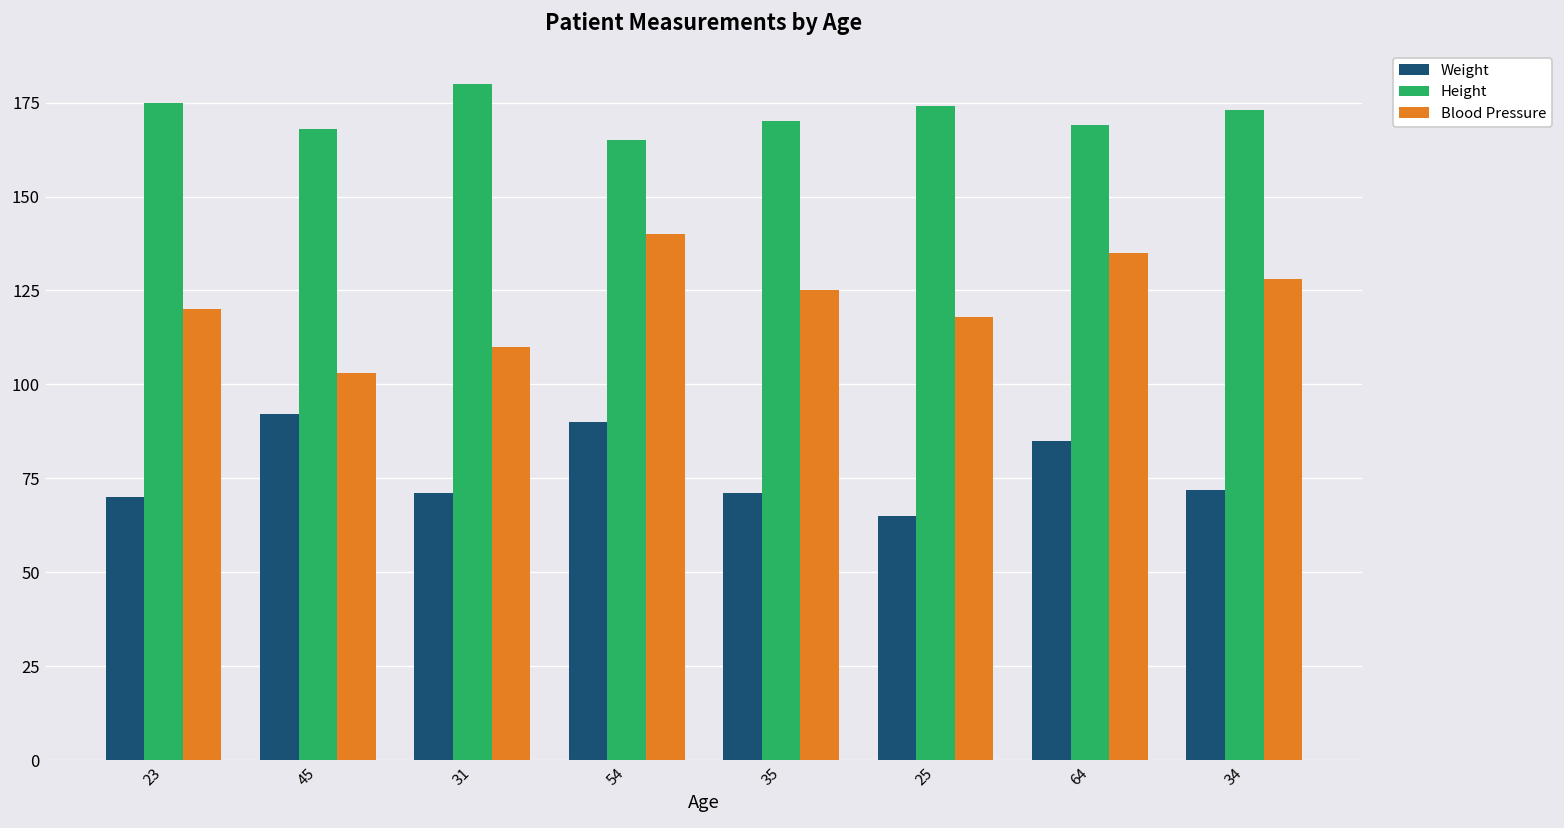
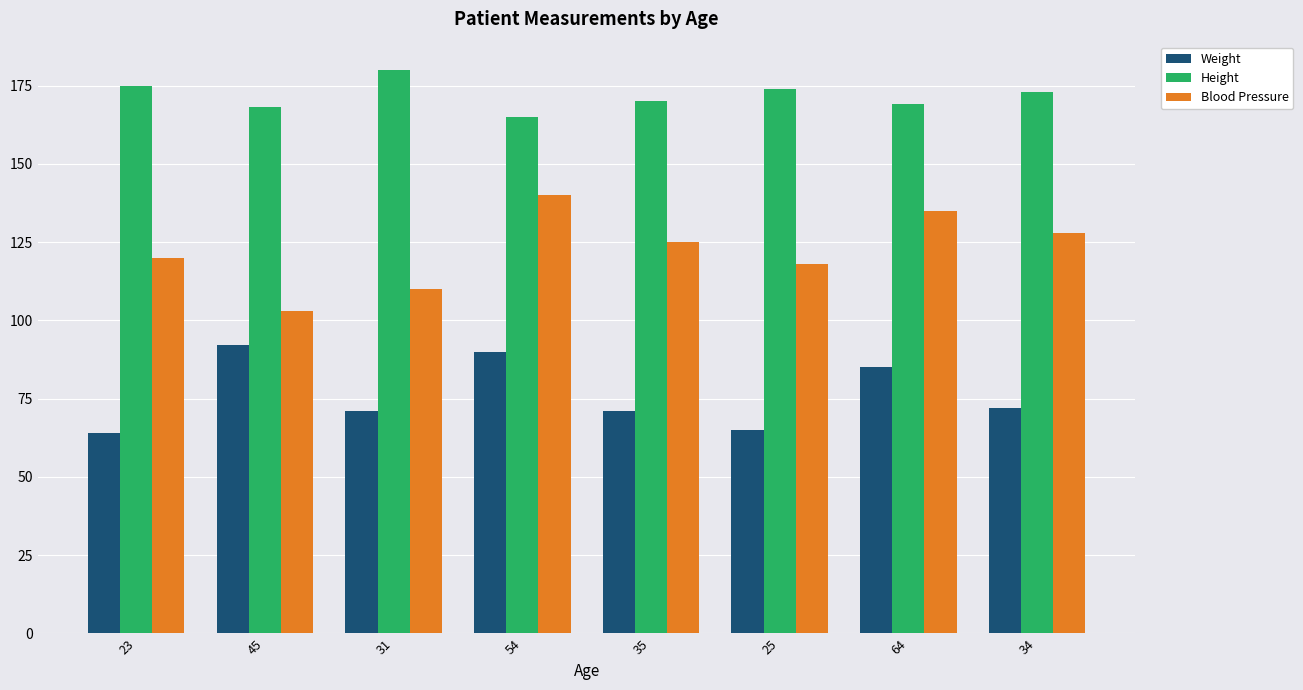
Weight, 23: 70 -> 64
